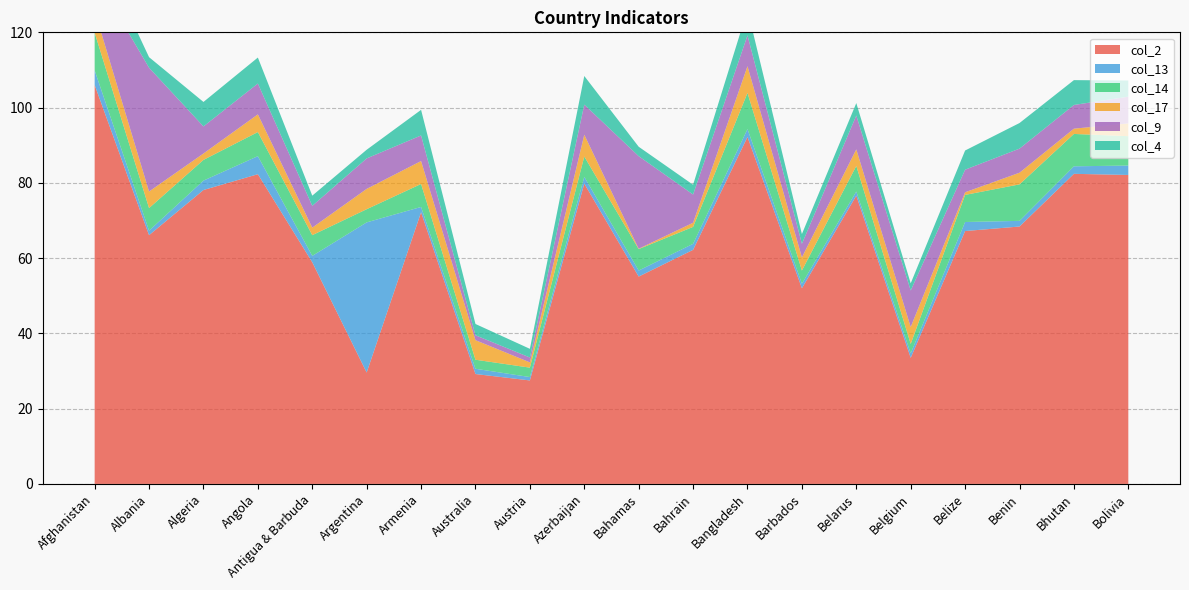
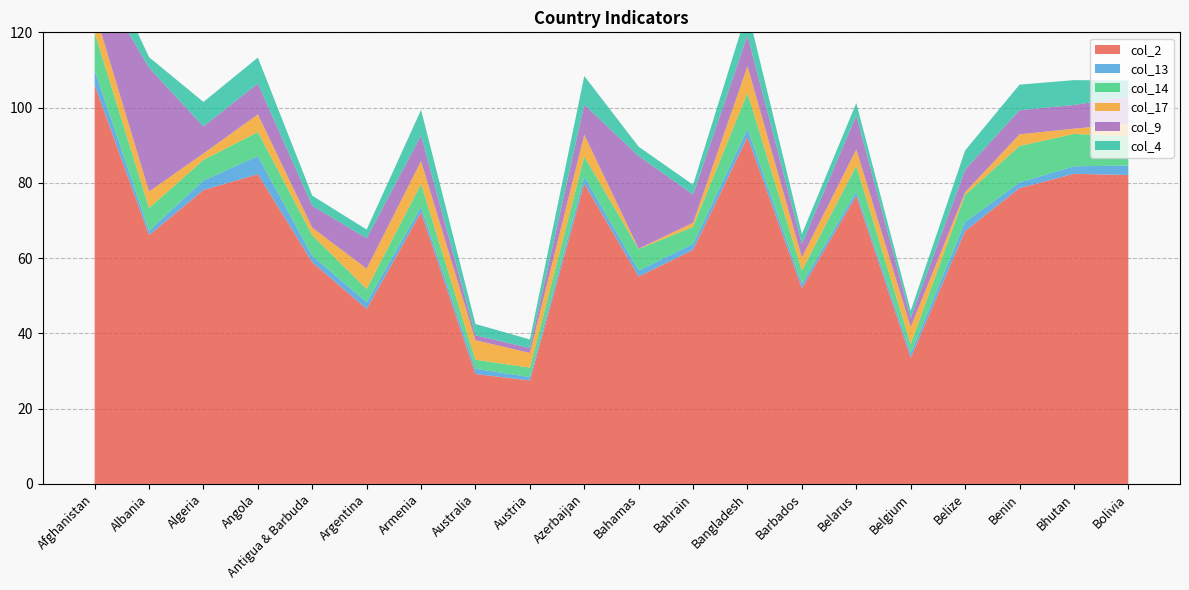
col_2, Argentina: 30 -> 47
col_13, Argentina: 40 -> 2
col_17, Austria: 1 -> 4
col_9, Belgium: 10 -> 2
col_2, Benin: 68 -> 79
